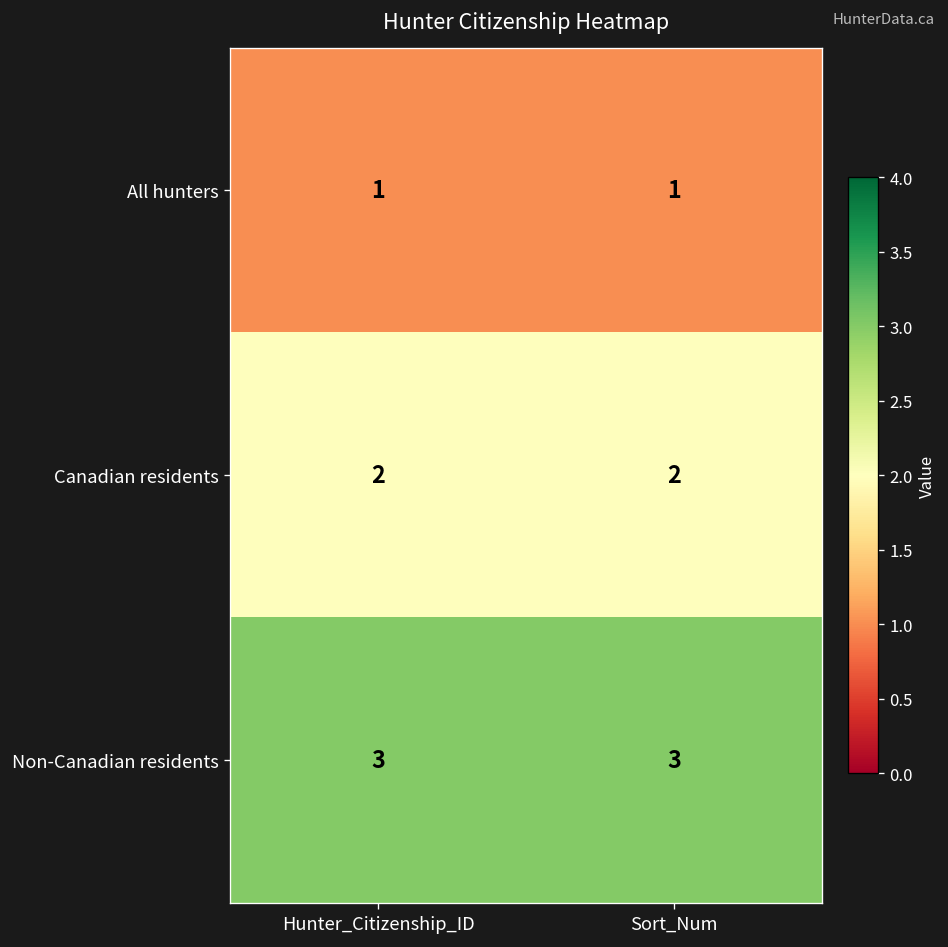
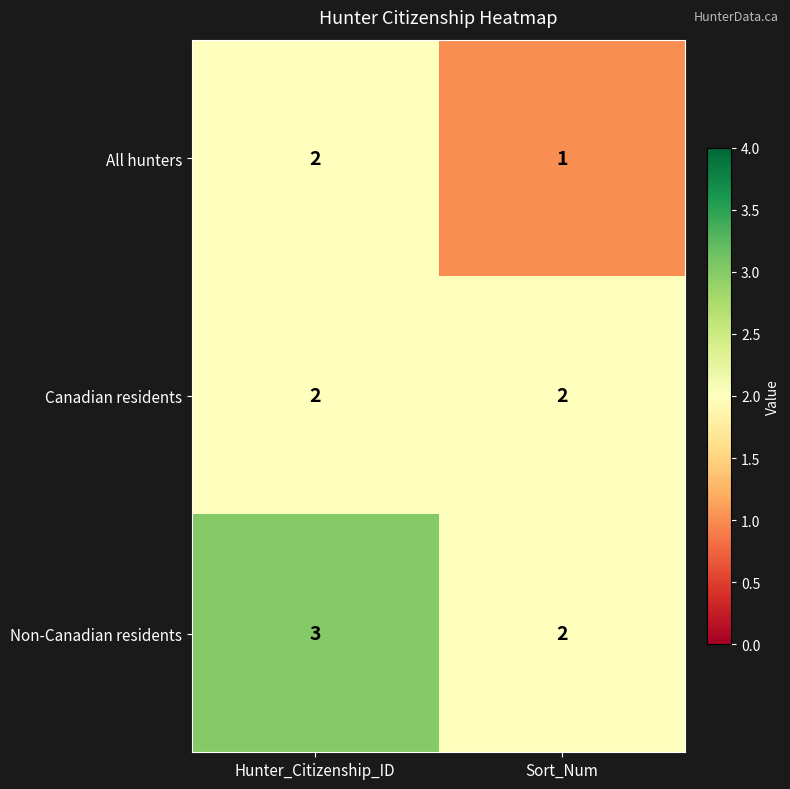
All hunters, Hunter_Citizenship_ID: 1 -> 2
Non-Canadian residents, Sort_Num: 3 -> 2
